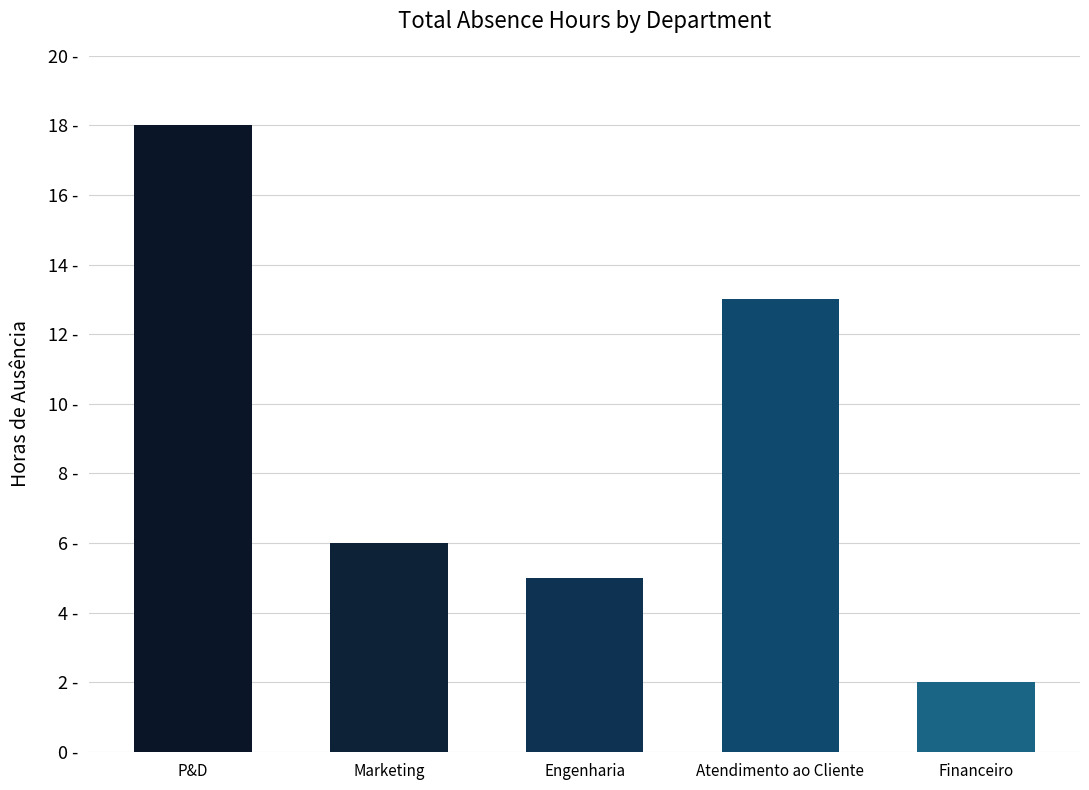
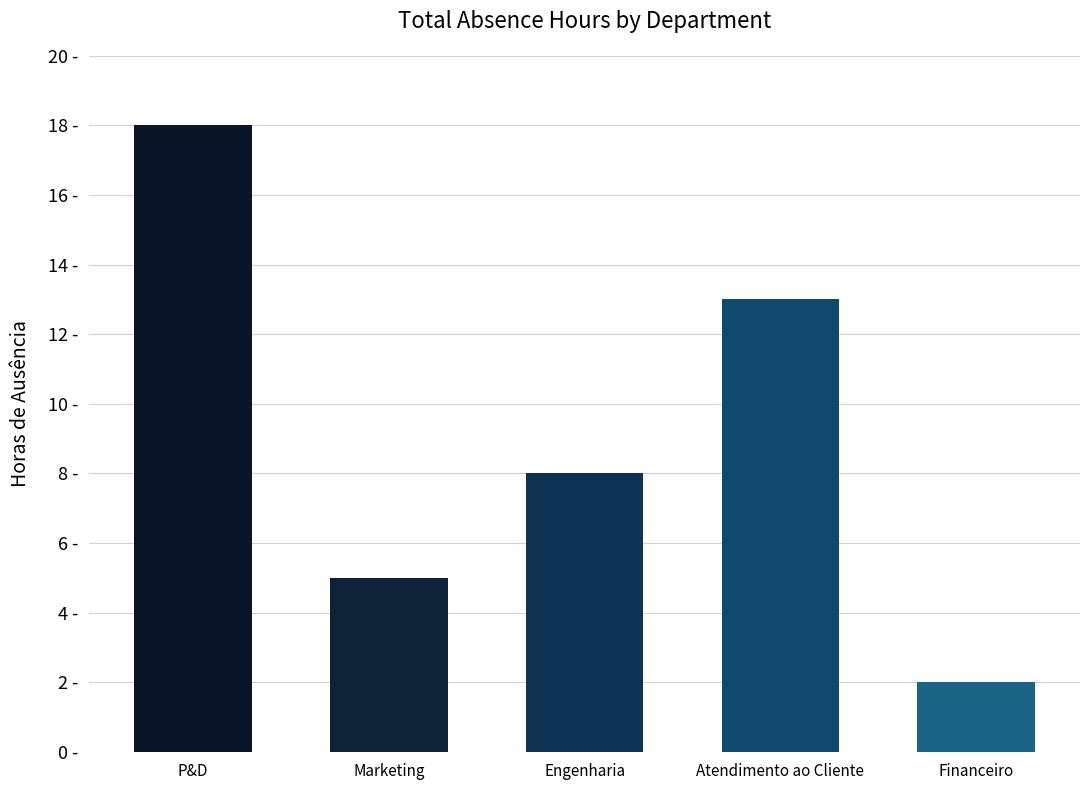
Marketing: 6 - -> 5 -
Engenharia: 5 - -> 8 -
